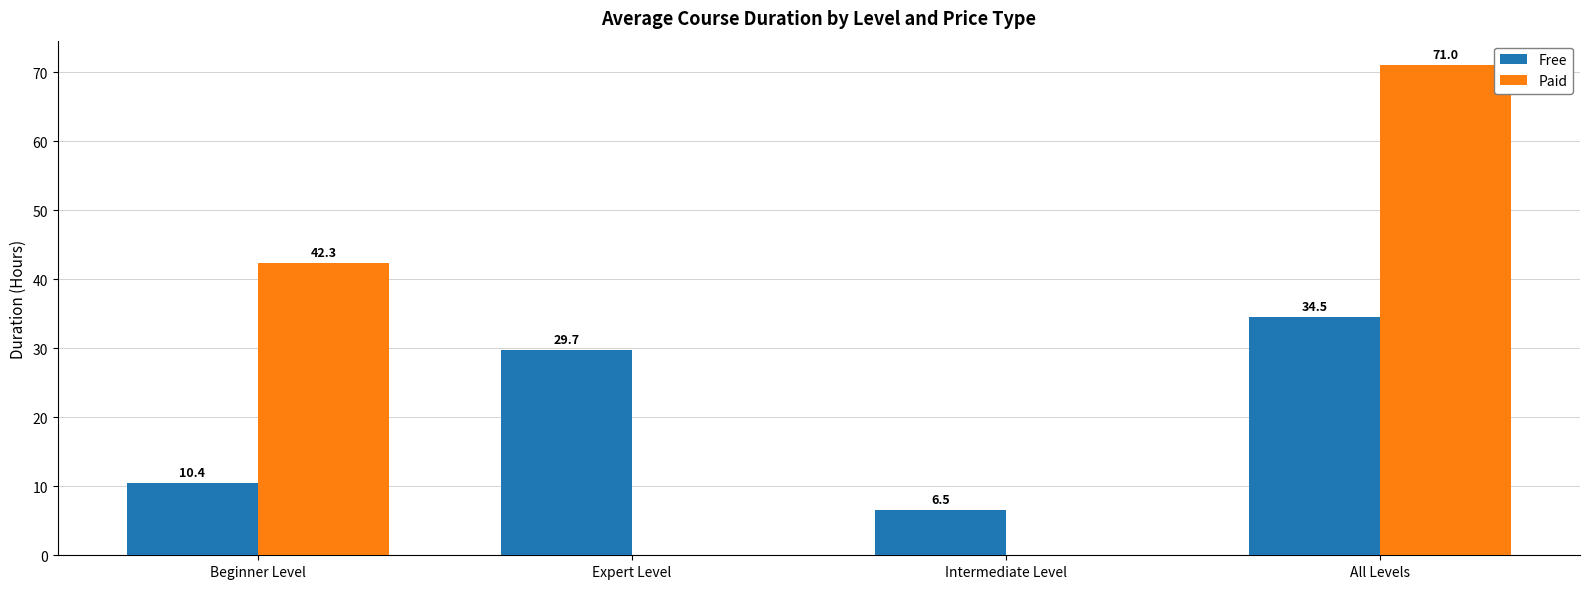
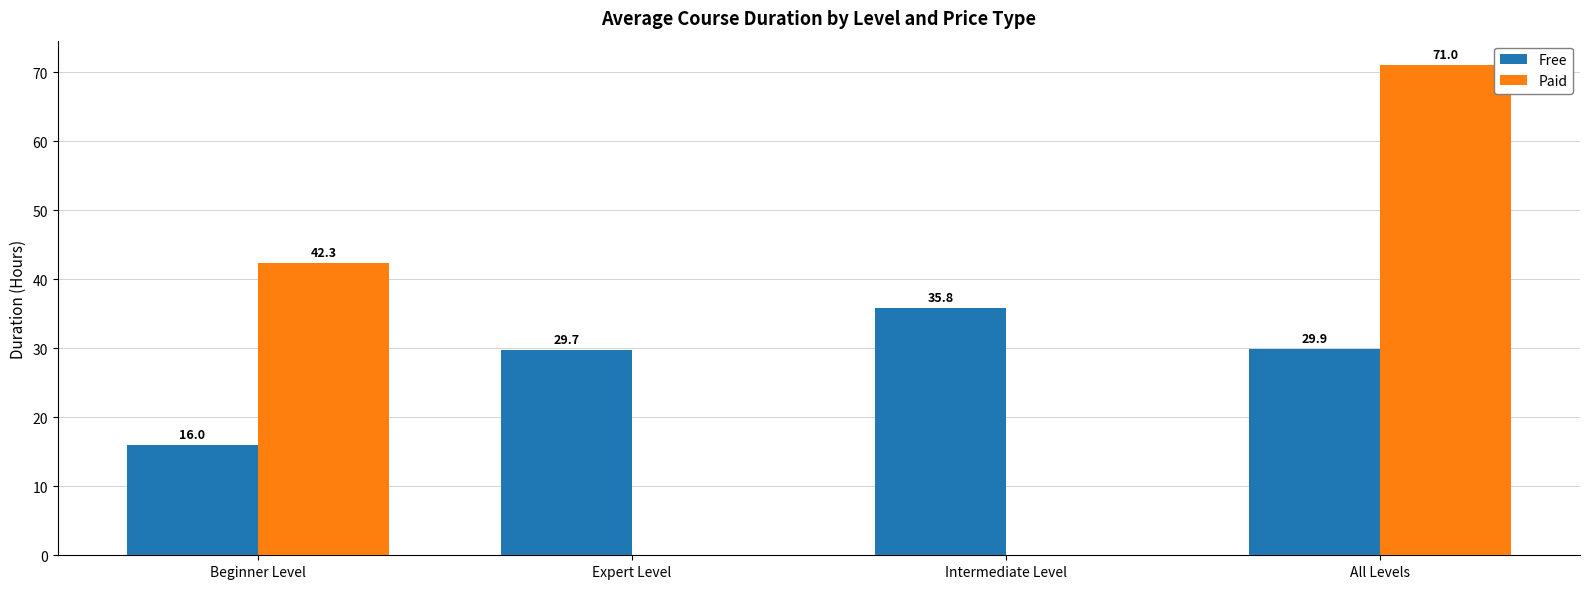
Free, Beginner Level: 10.4 -> 16.0
Free, Intermediate Level: 6.5 -> 35.8
Free, All Levels: 34.5 -> 29.9
